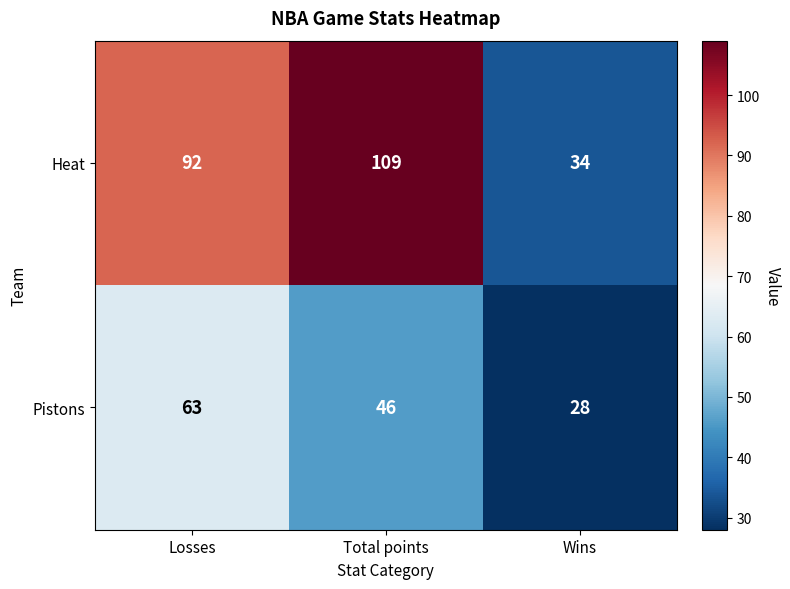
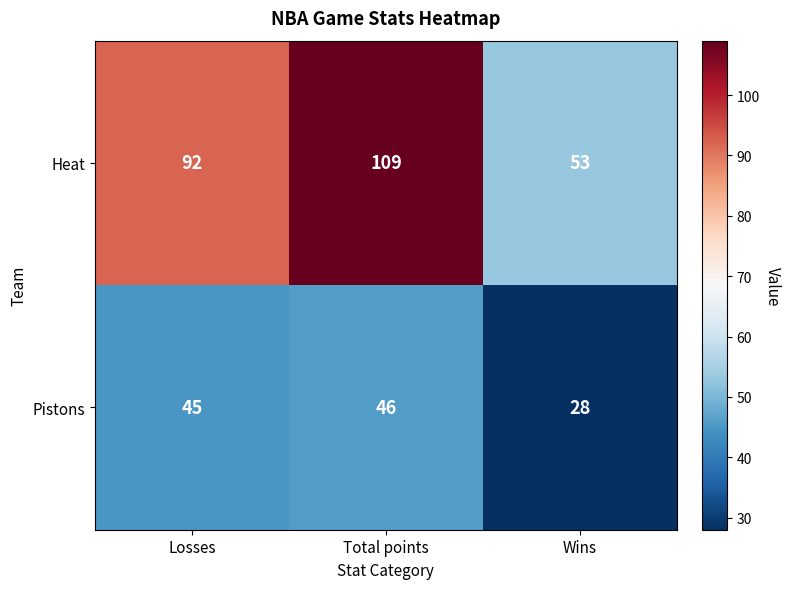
Heat, Wins: 34 -> 53
Pistons, Losses: 63 -> 45
